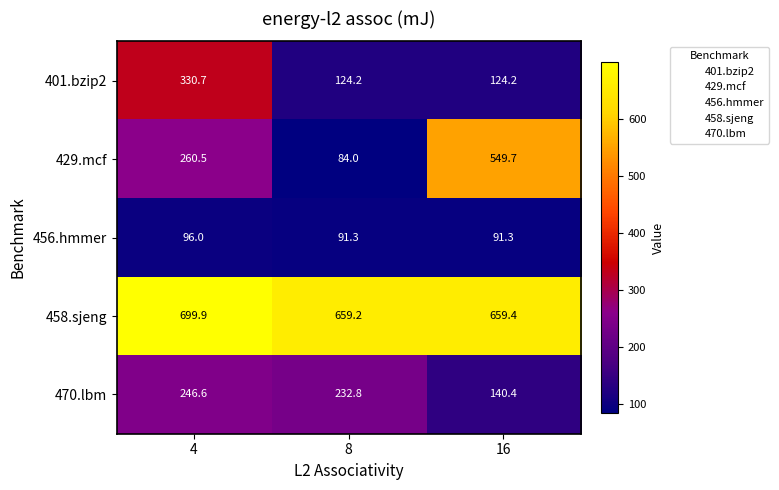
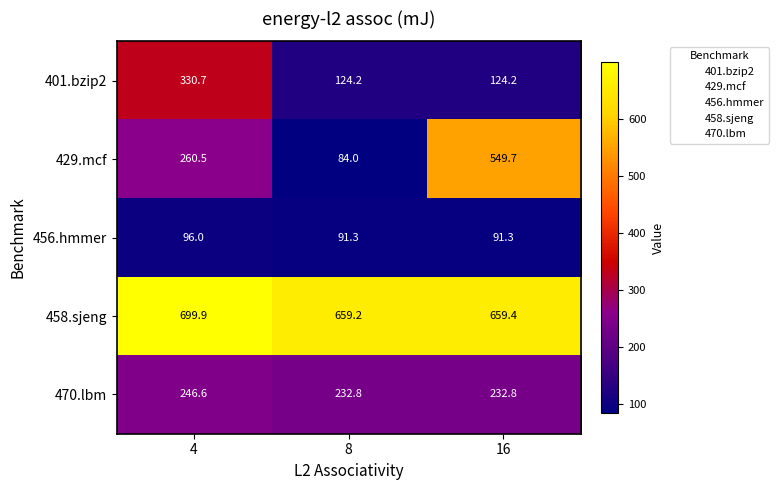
470.lbm, 16: 140.4 -> 232.8
